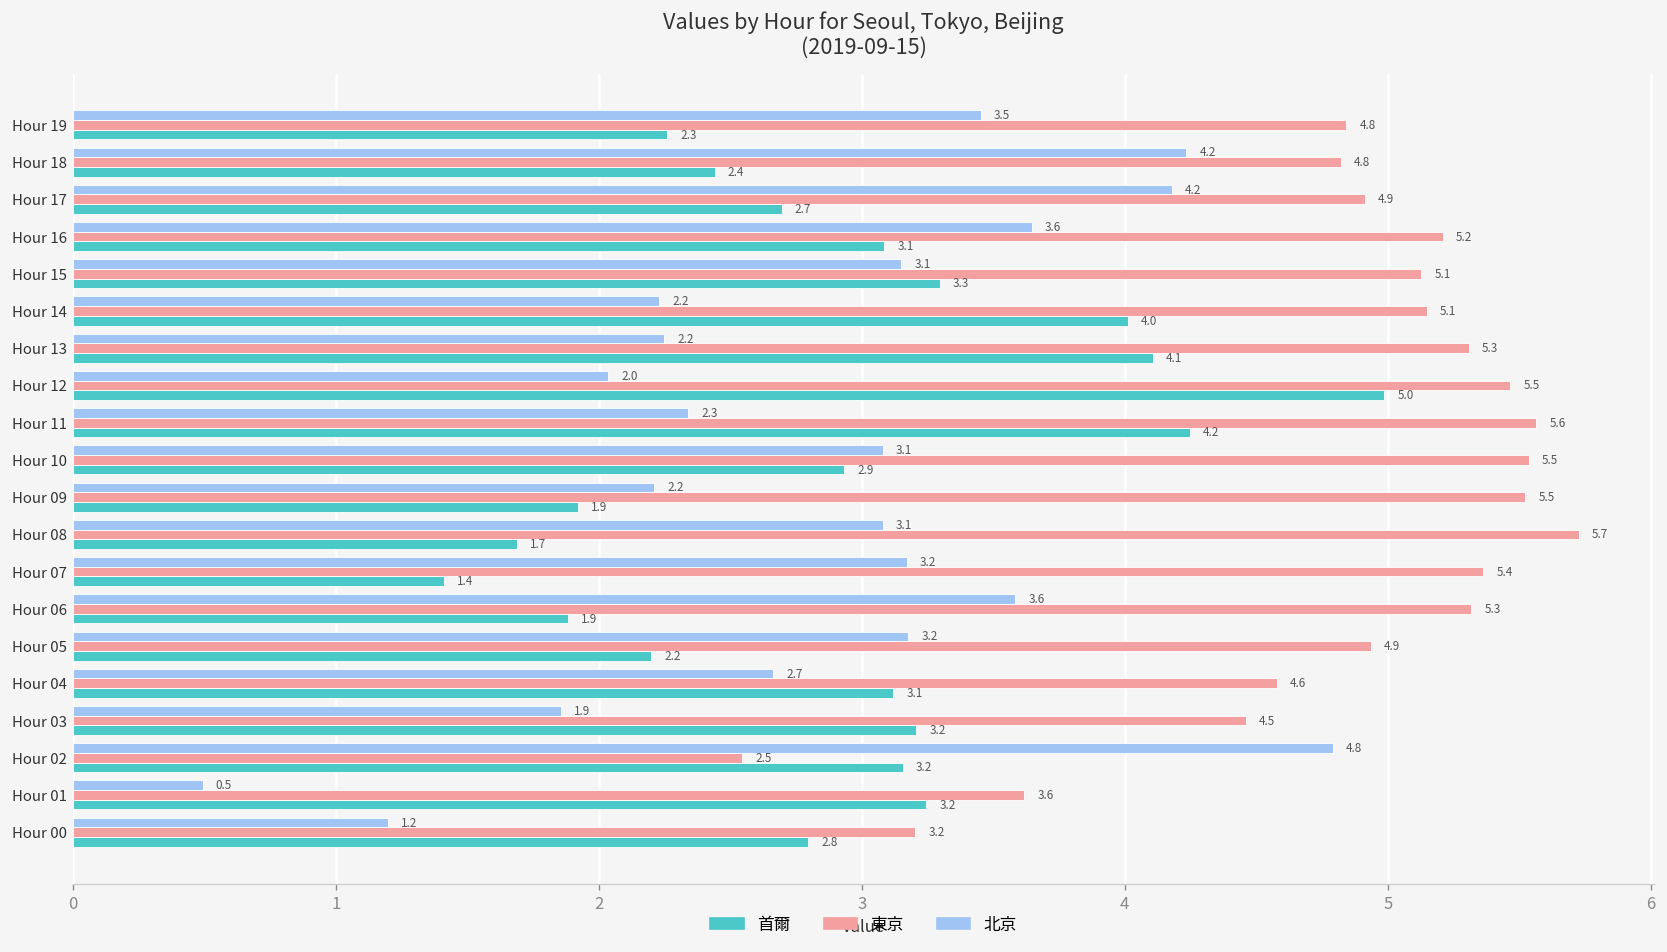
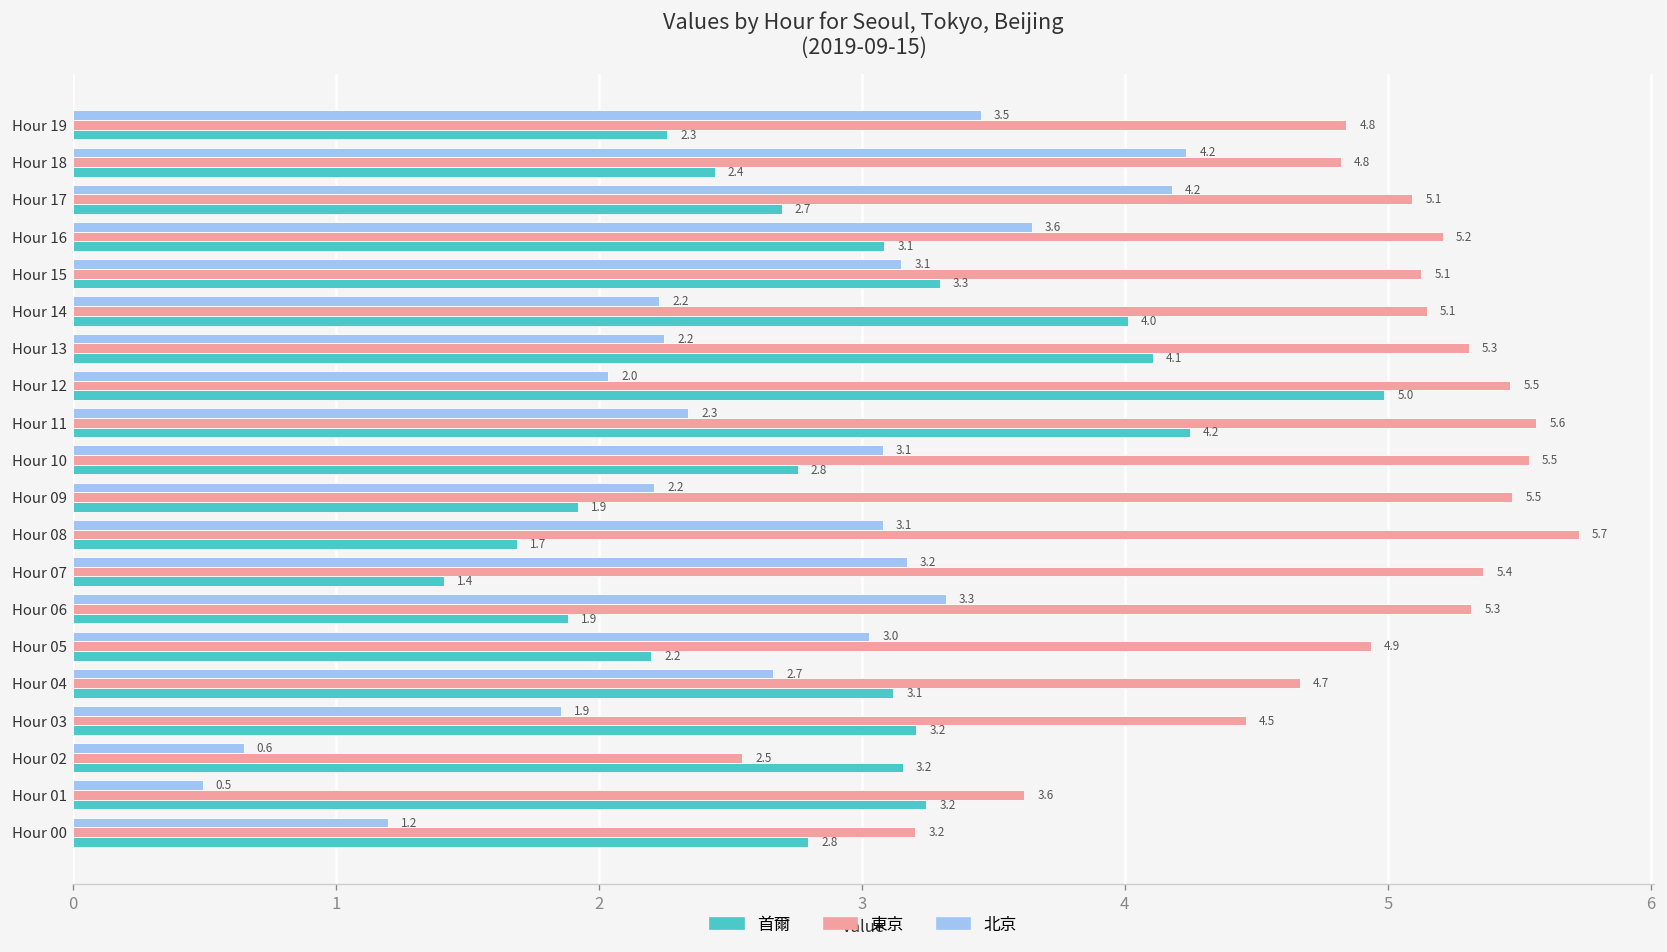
東京, Hour 17: 4.9 -> 5.1
首爾, Hour 10: 2.9 -> 2.8
東京, Hour 09: 5.52 -> 5.47
北京, Hour 06: 3.6 -> 3.3
北京, Hour 05: 3.2 -> 3.0
東京, Hour 04: 4.6 -> 4.7
北京, Hour 02: 4.8 -> 0.6
